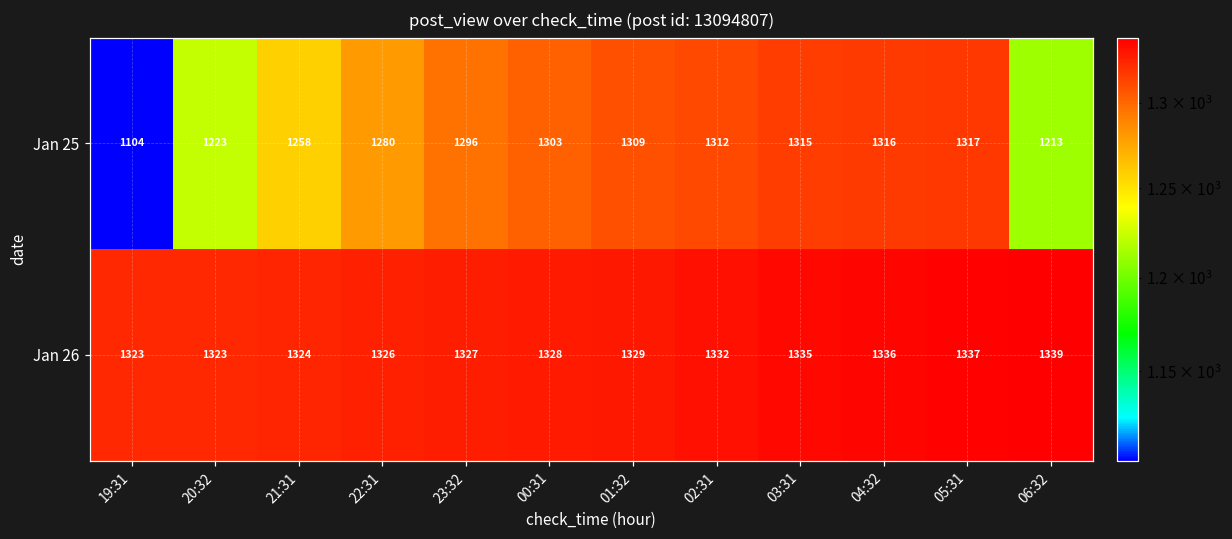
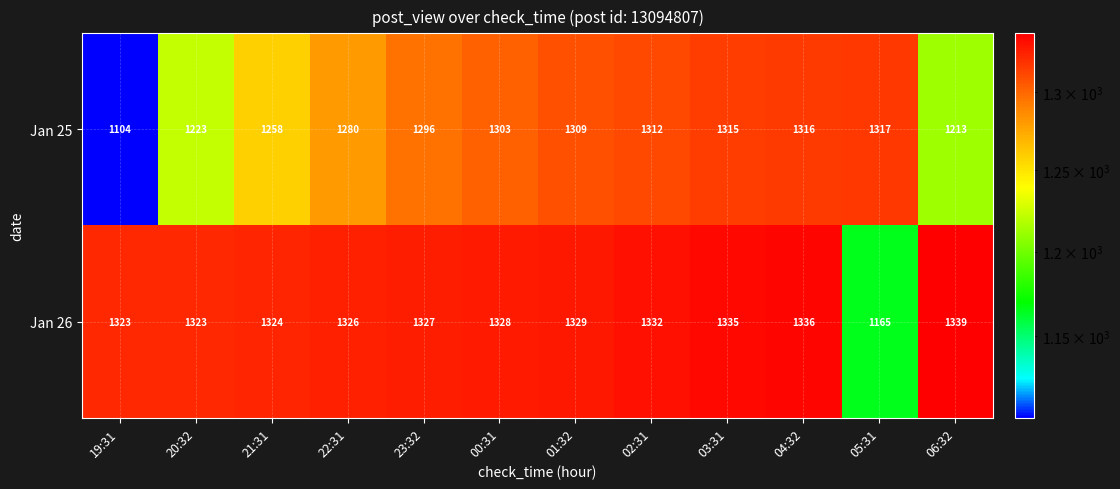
Jan 26, 05:31: 1337 -> 1165
